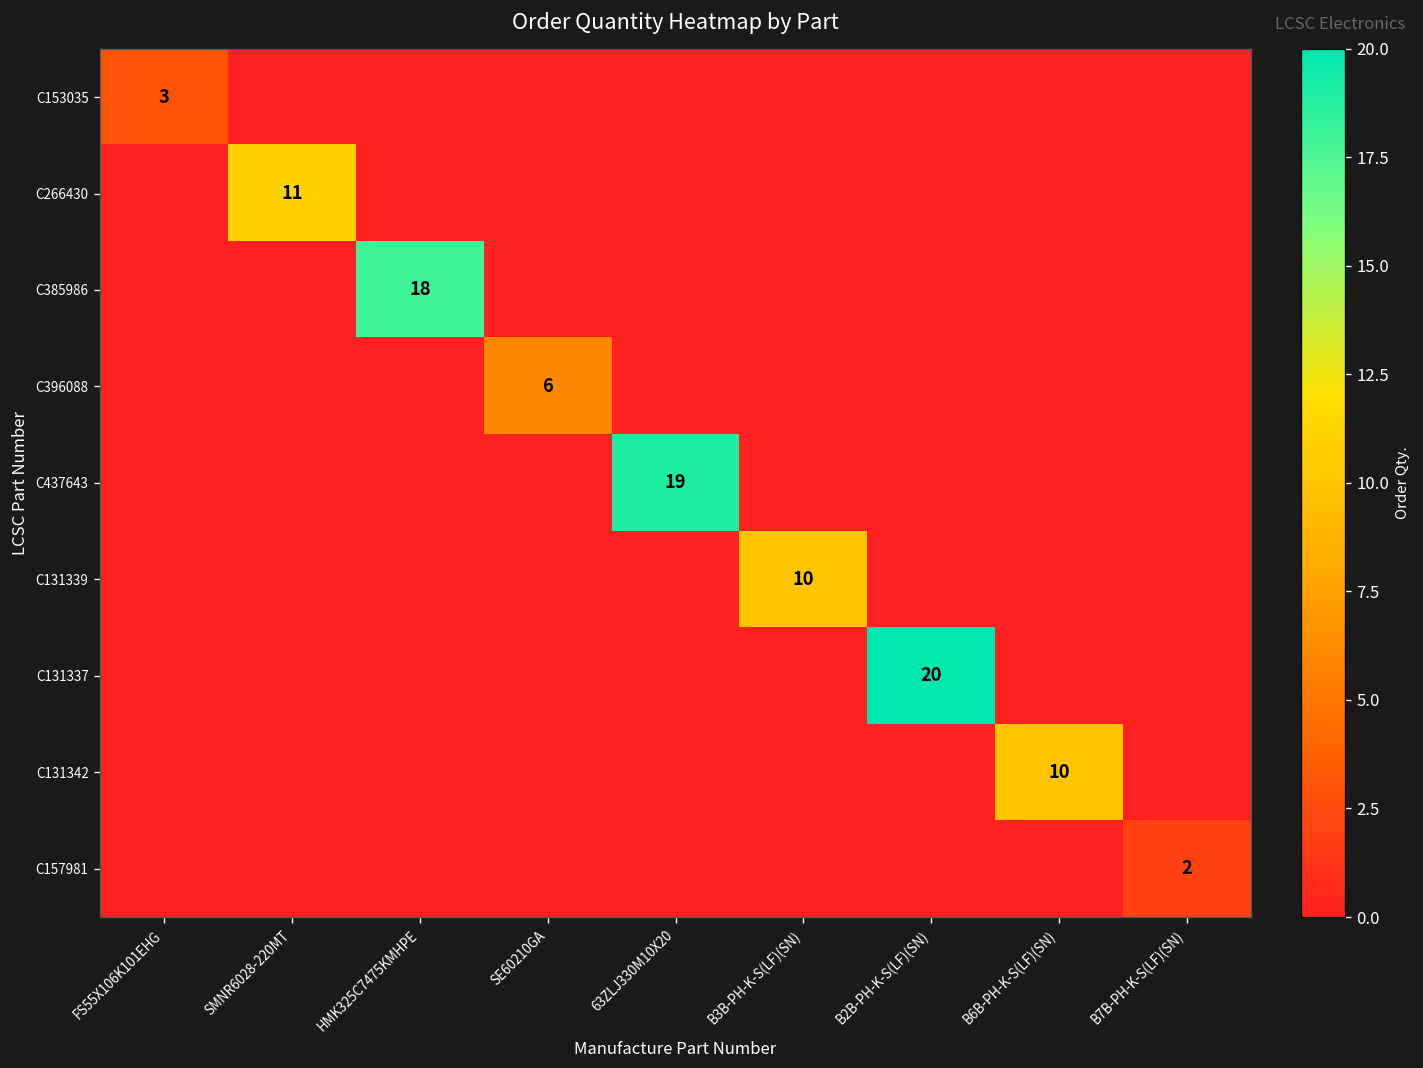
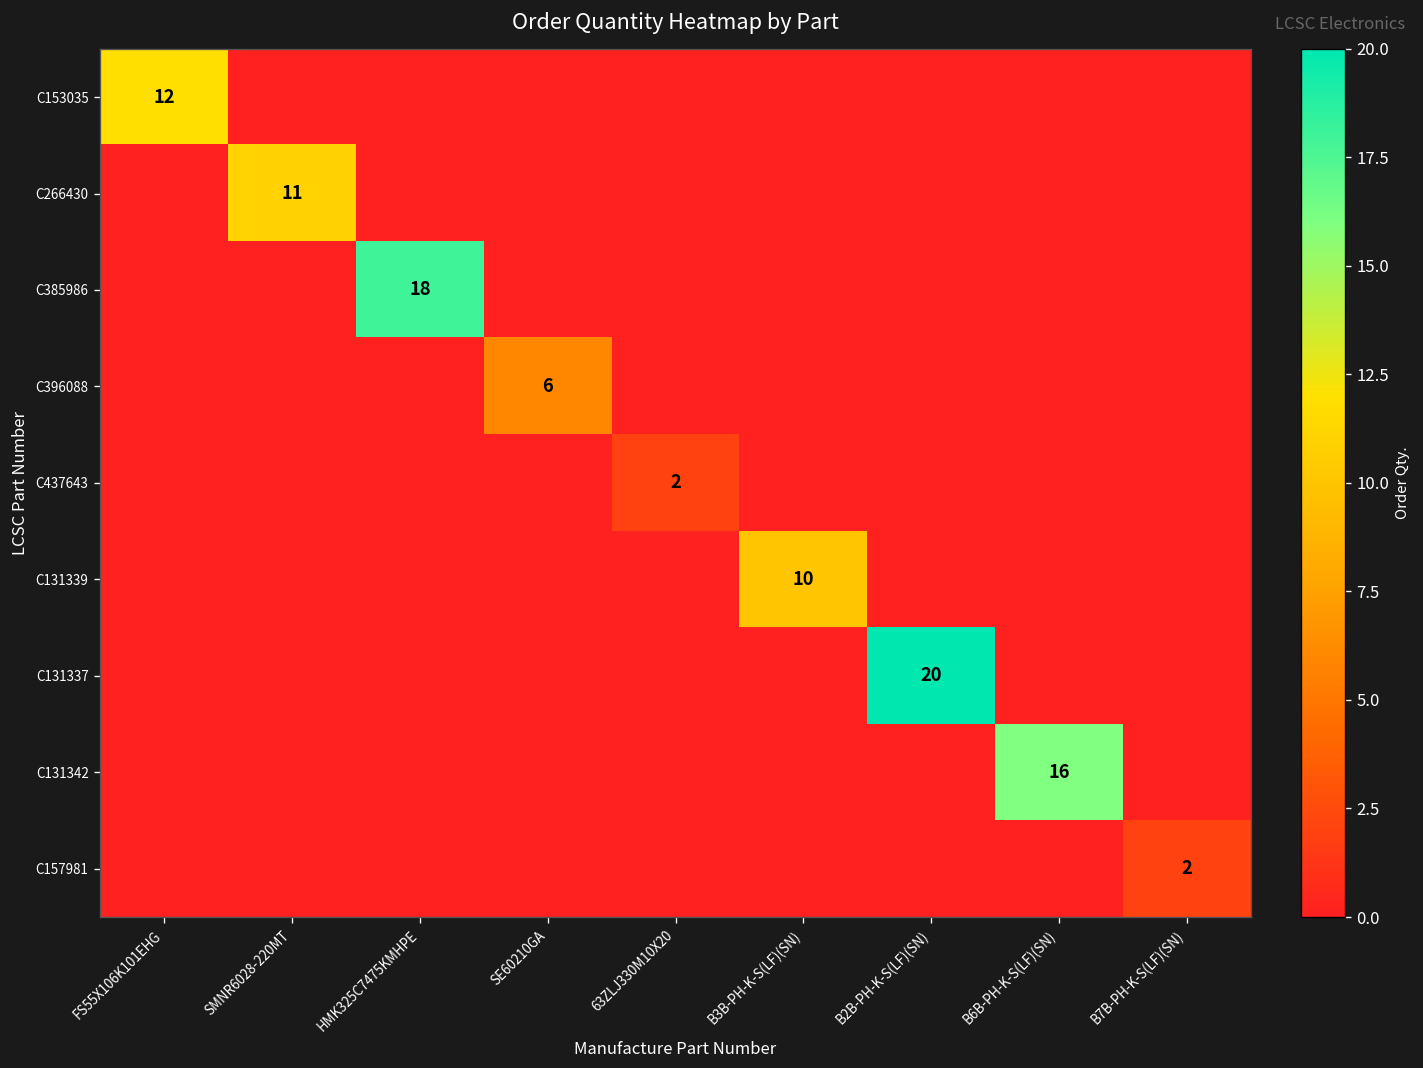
C153035, FS55X106K101EHG: 3 -> 12
C437643, 63ZLJ330M10X20: 19 -> 2
C131342, B6B-PH-K-S(LF)(SN): 10 -> 16
